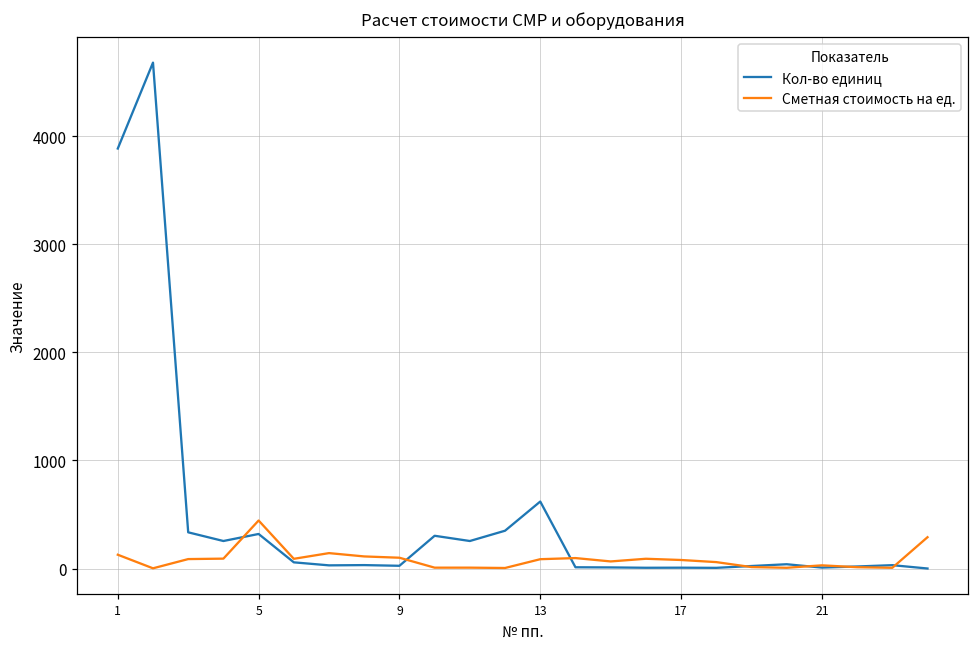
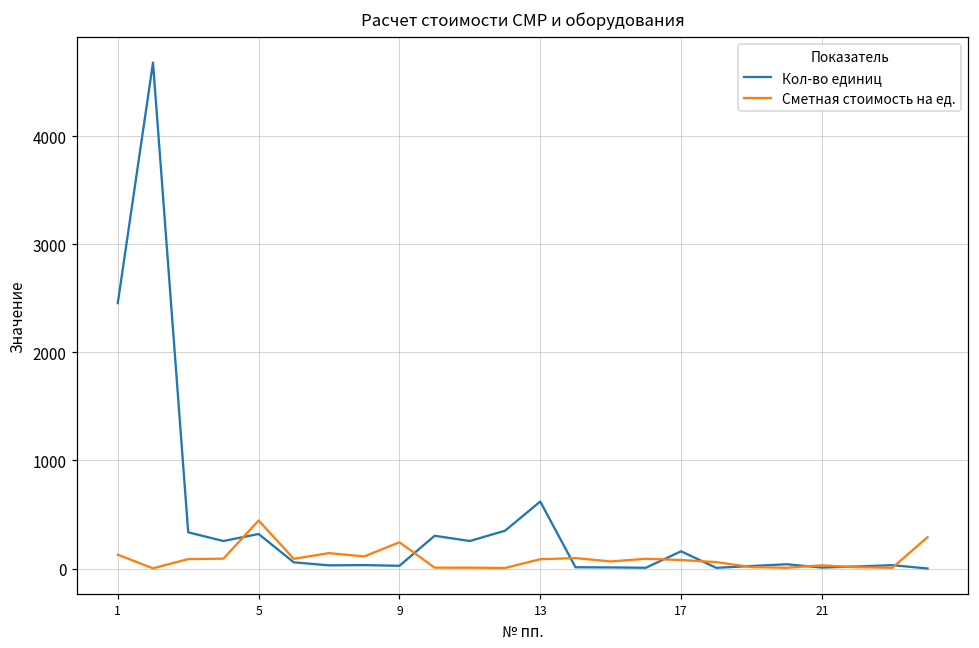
Кол-во единиц, 1: 3900 -> 2500
Сметная стоимость на ед., 9: 100 -> 200
Кол-во единиц, 17: 0 -> 200
